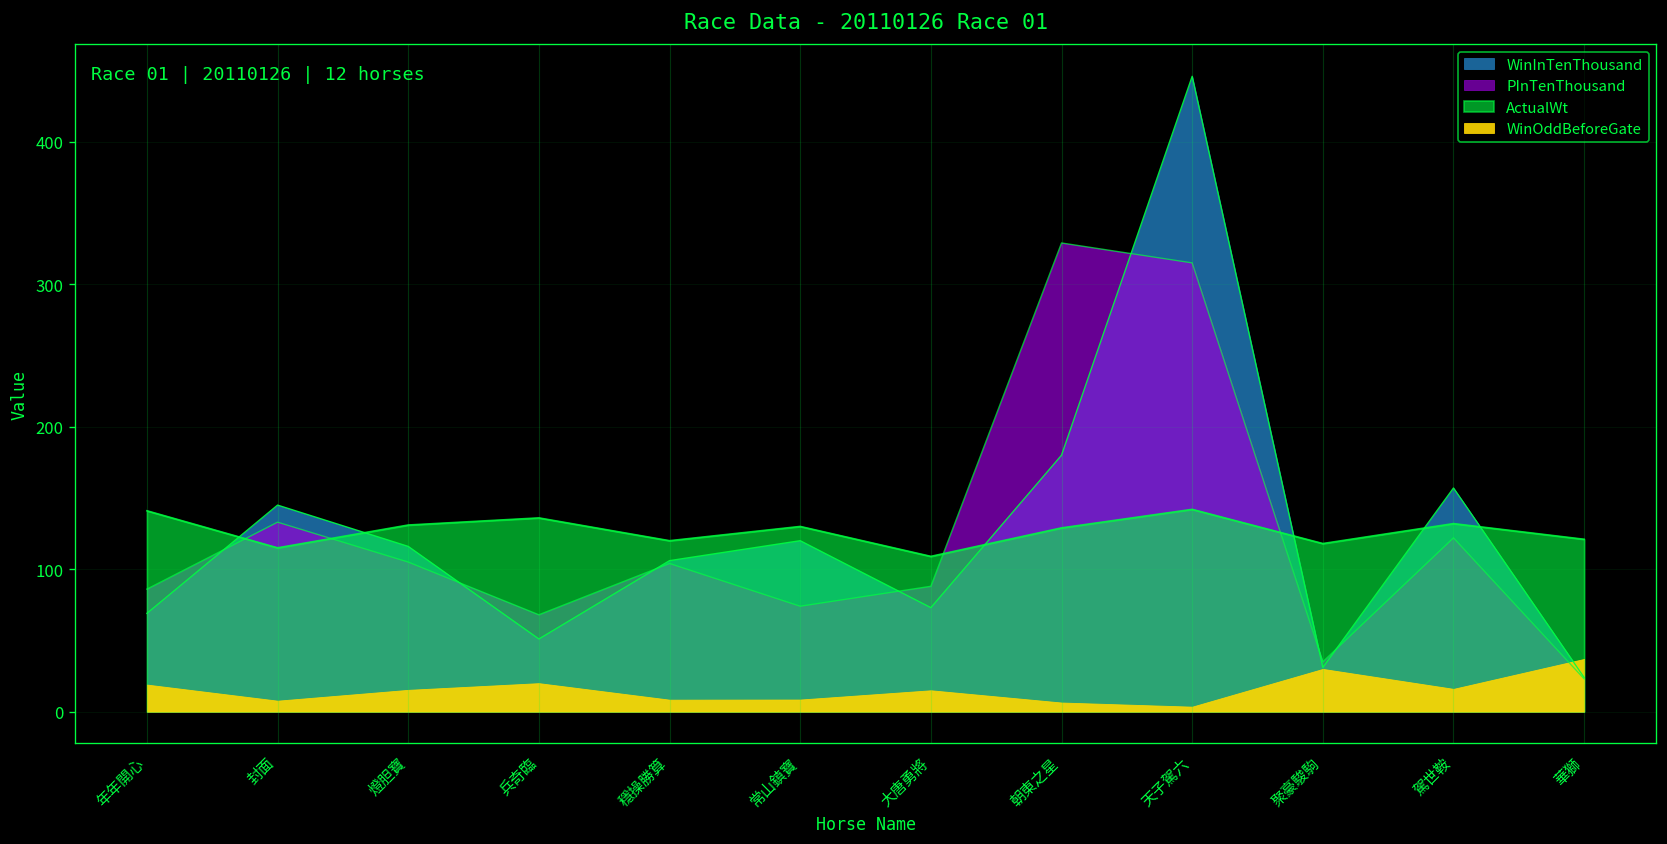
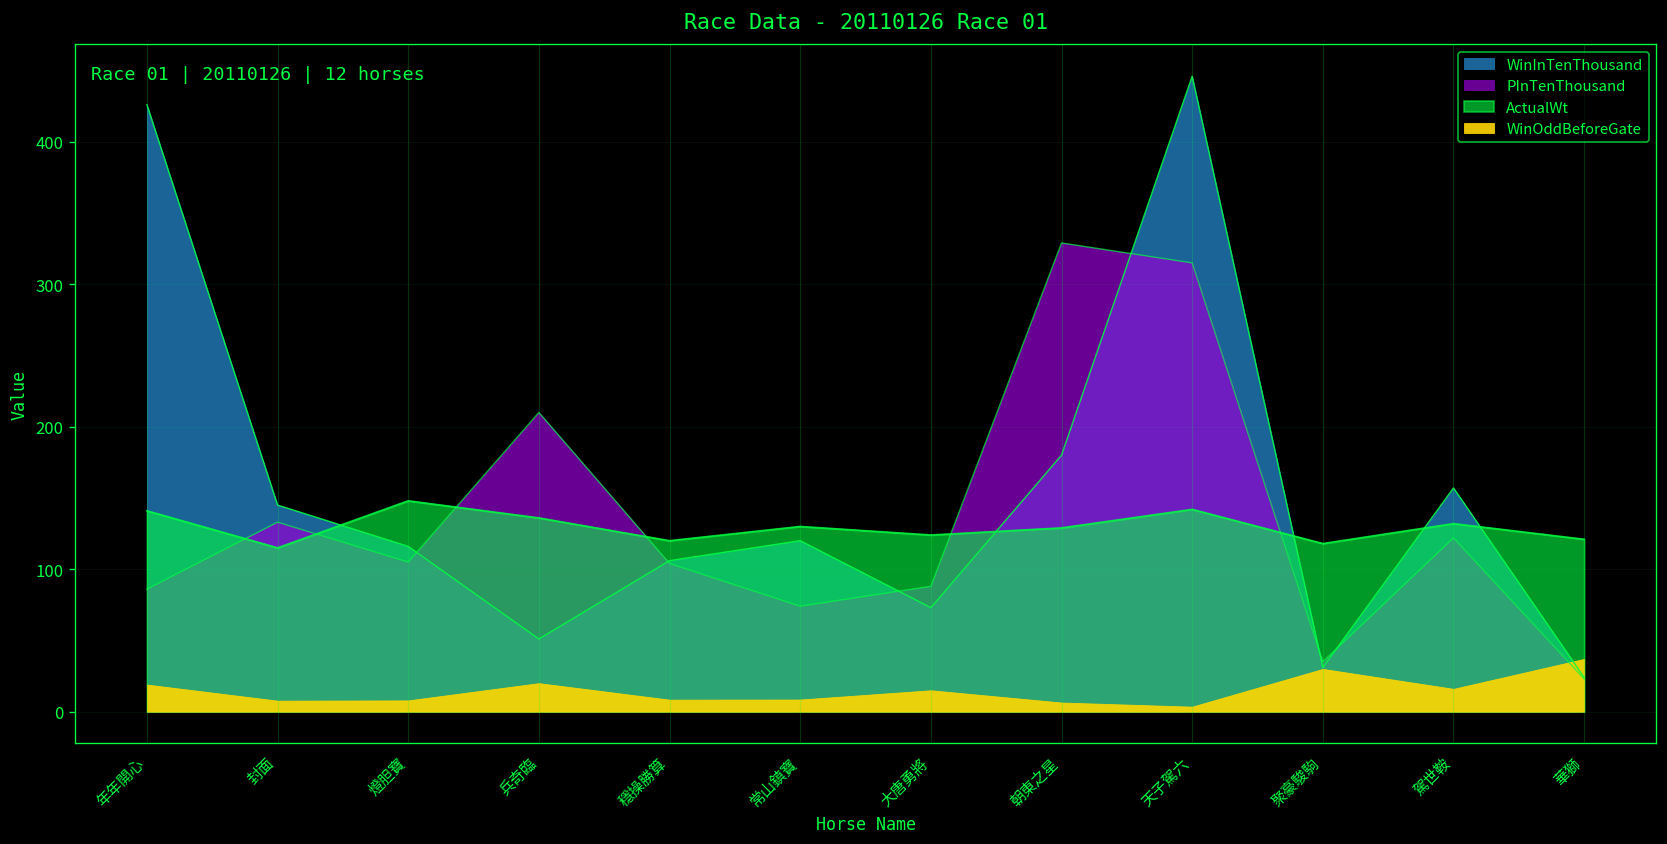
WinInTenThousand, 年年開心: 69 -> 426
ActualWt, 燈胆寶: 131 -> 148
WinOddBeforeGate, 燈胆寶: 15 -> 8
PInTenThousand, 兵奇臨: 68 -> 210
ActualWt, 大唐勇將: 109 -> 124
